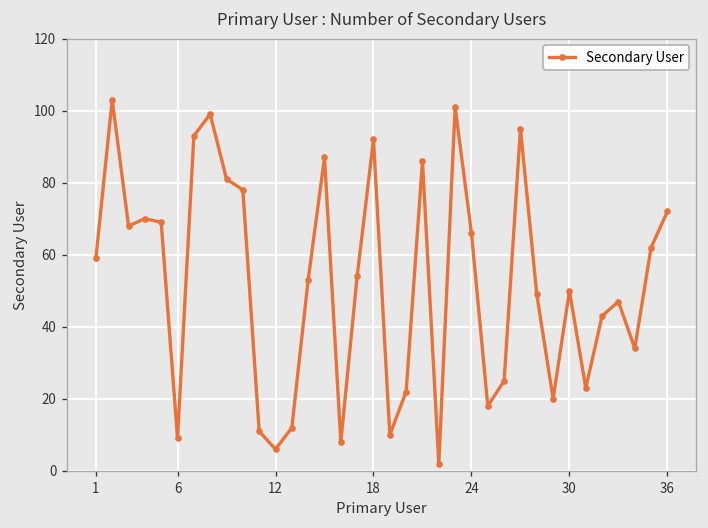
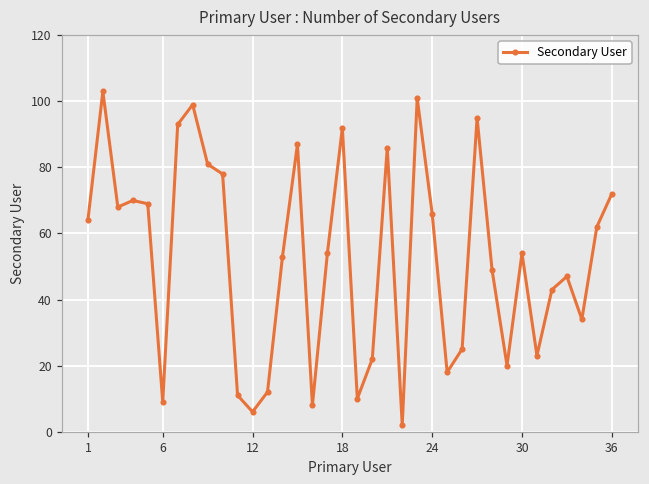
1: 59 -> 64
30: 50 -> 54
